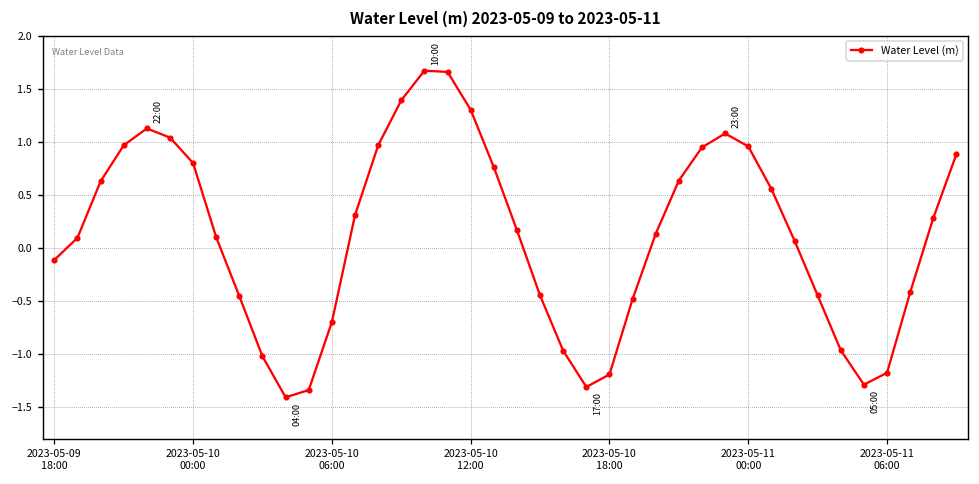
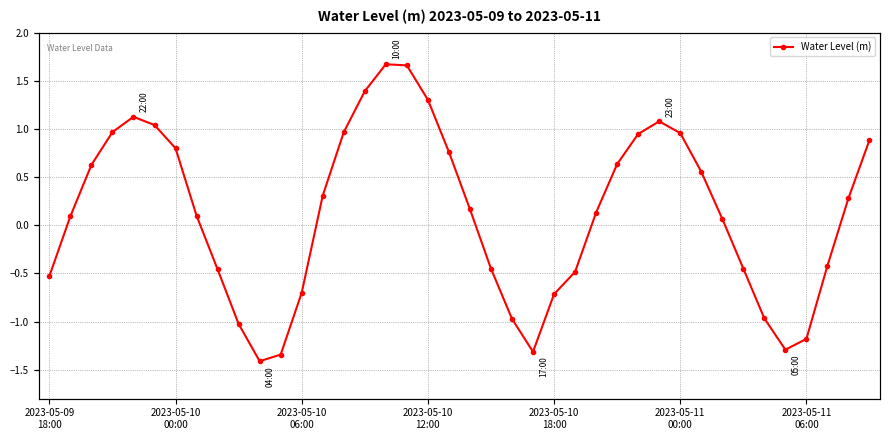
2023-05-09 18:00: -0.1 -> -0.5
2023-05-10 18:00: -1.2 -> -0.7
